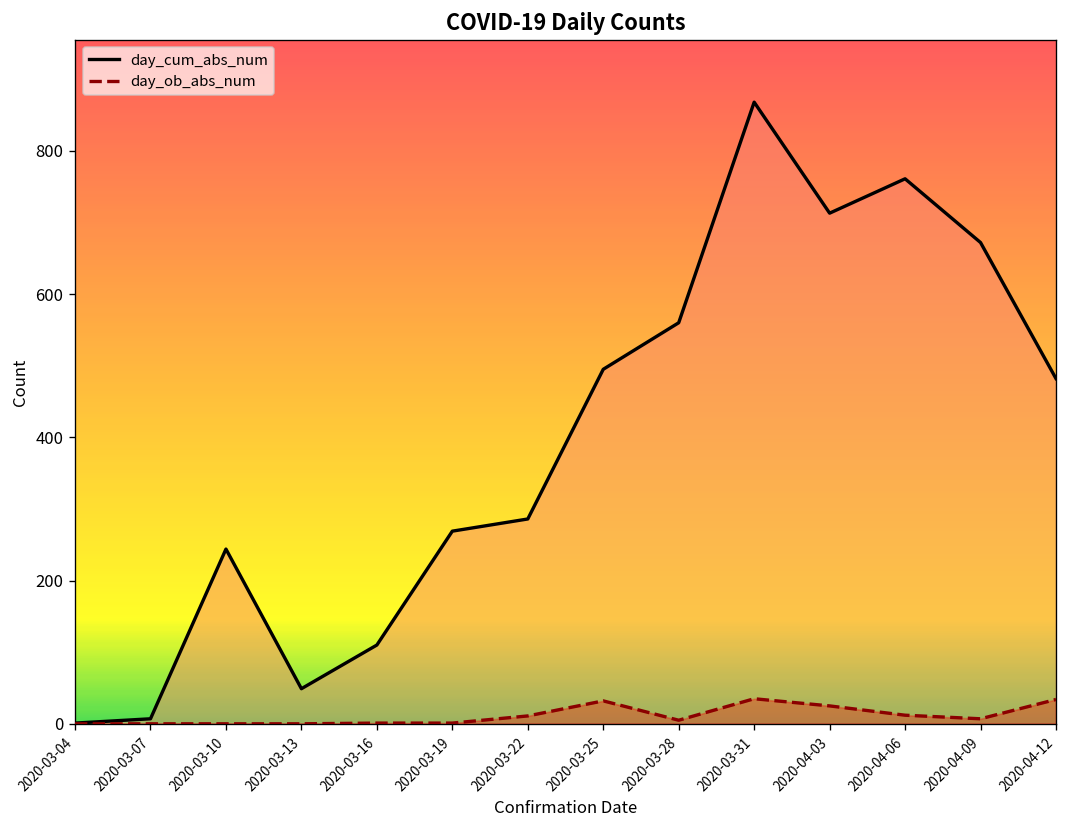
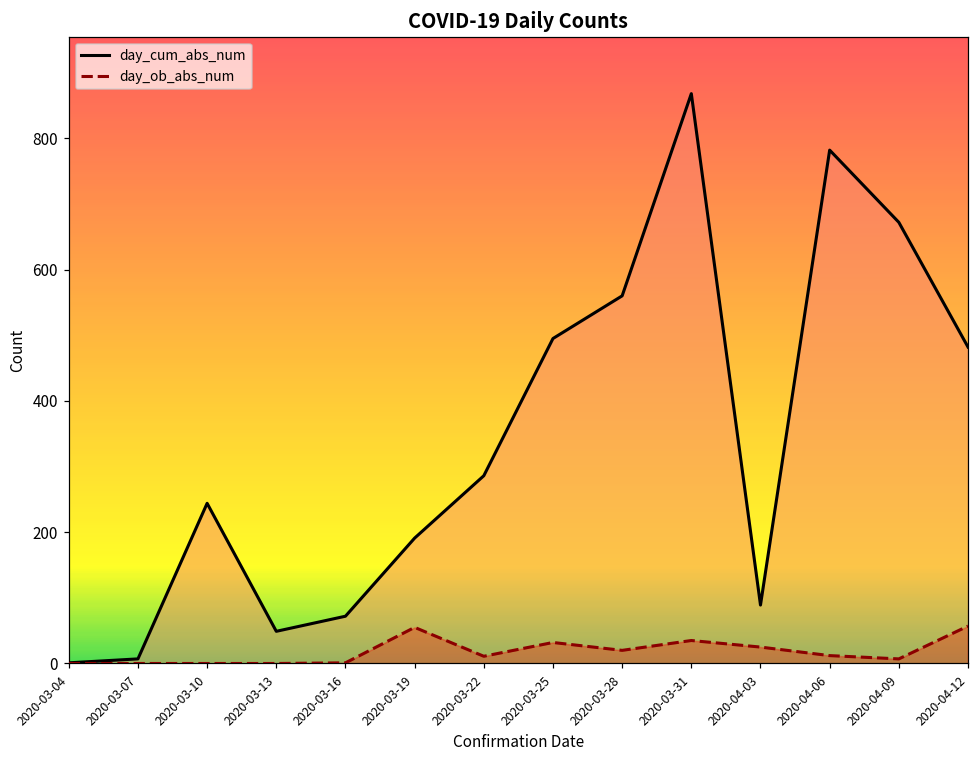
day_cum_abs_num, 2020-03-16: 110 -> 70
day_cum_abs_num, 2020-03-19: 270 -> 190
day_ob_abs_num, 2020-03-19: 0 -> 60
day_ob_abs_num, 2020-03-28: 10 -> 20
day_cum_abs_num, 2020-04-03: 710 -> 90
day_cum_abs_num, 2020-04-06: 760 -> 780
day_ob_abs_num, 2020-04-12: 30 -> 60
